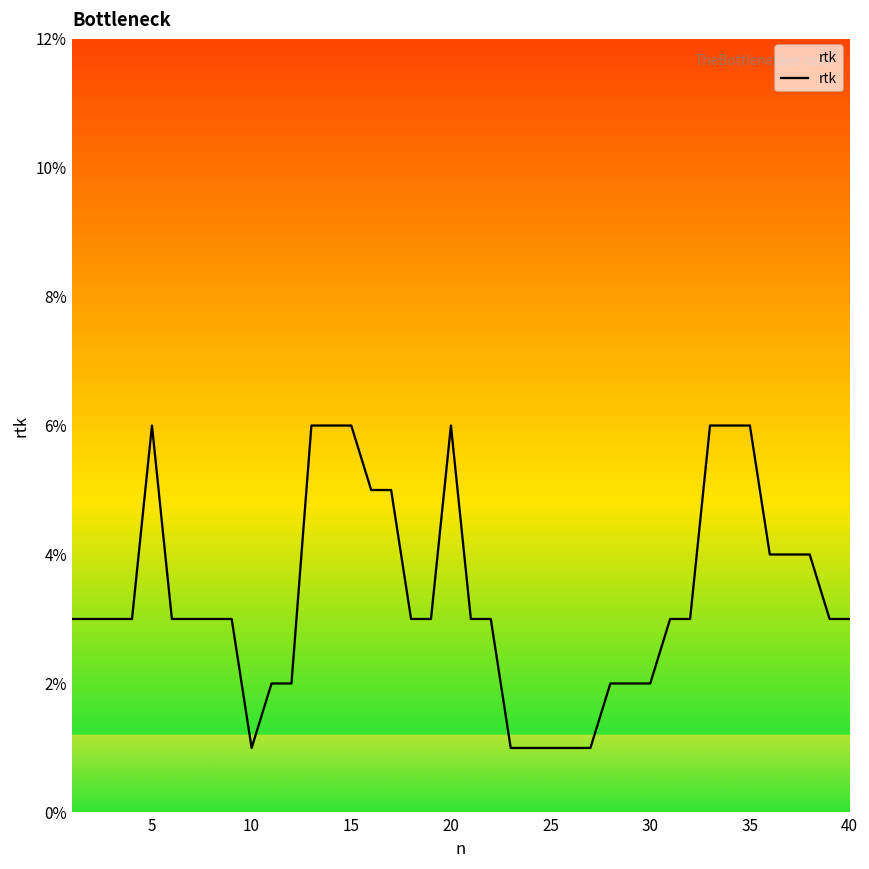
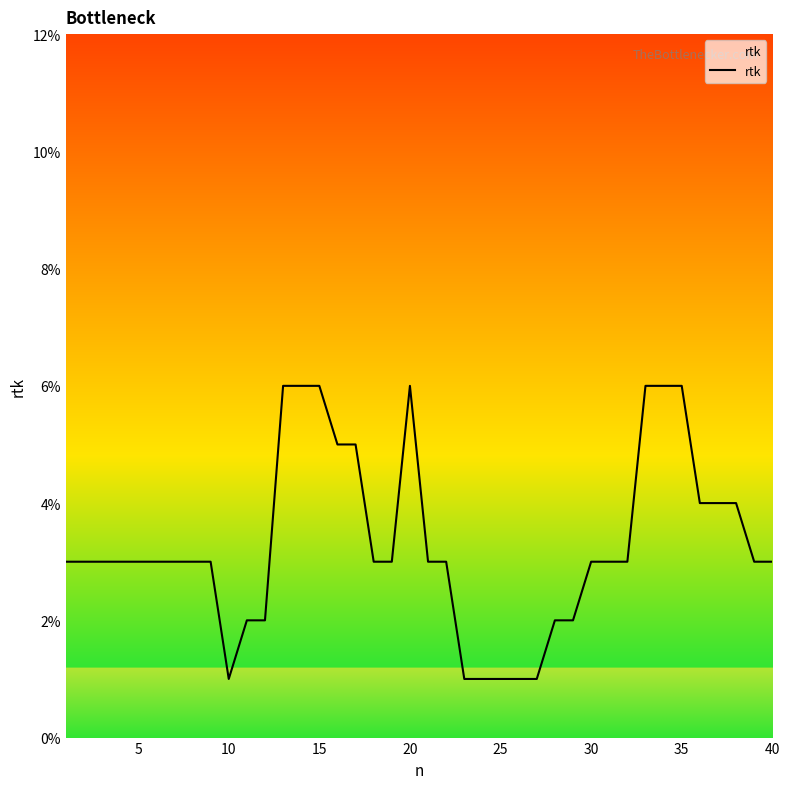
5: 6.0% -> 3.0%
30: 2.0% -> 3.0%
